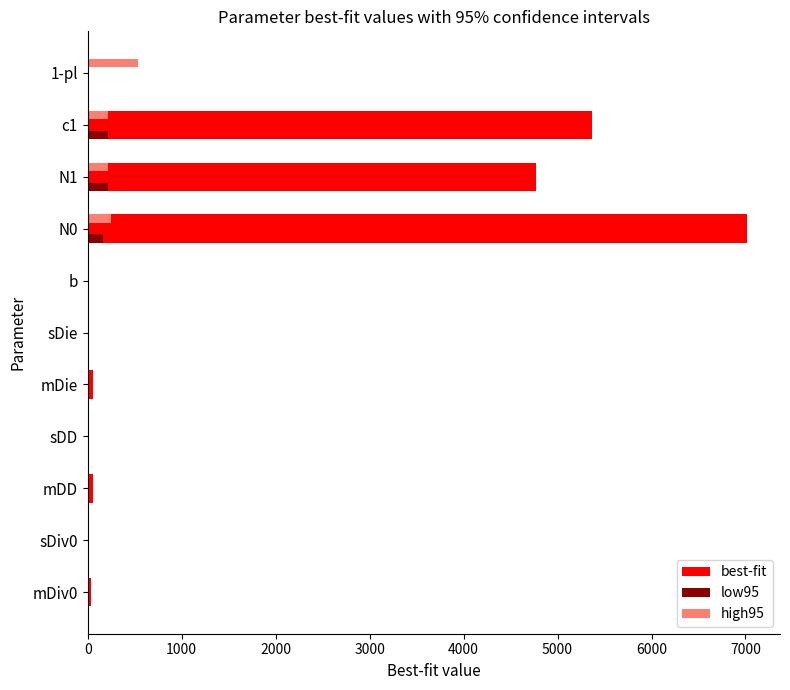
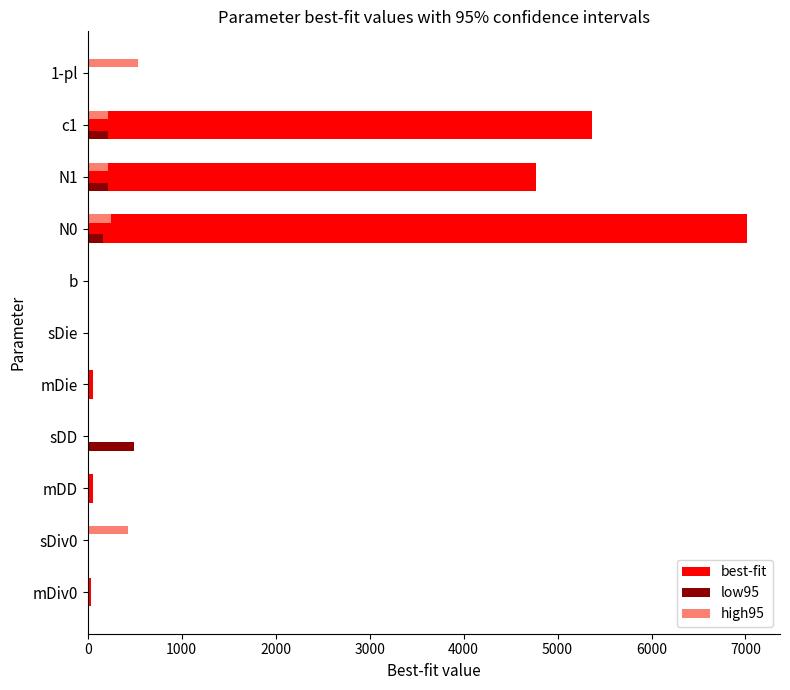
low95, sDD: 0 -> 500
high95, sDiv0: 0 -> 400
